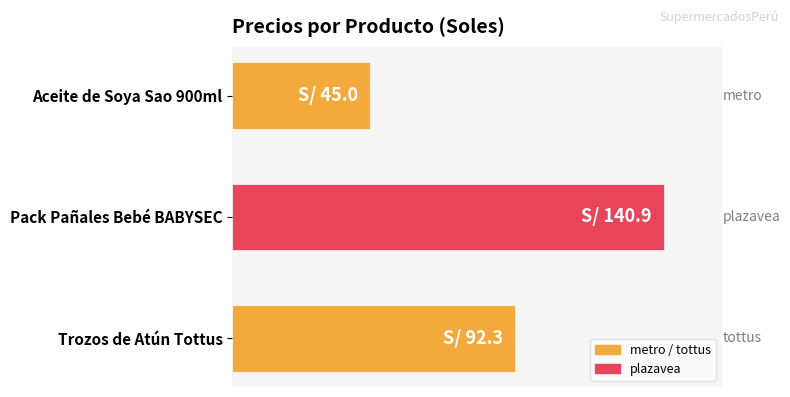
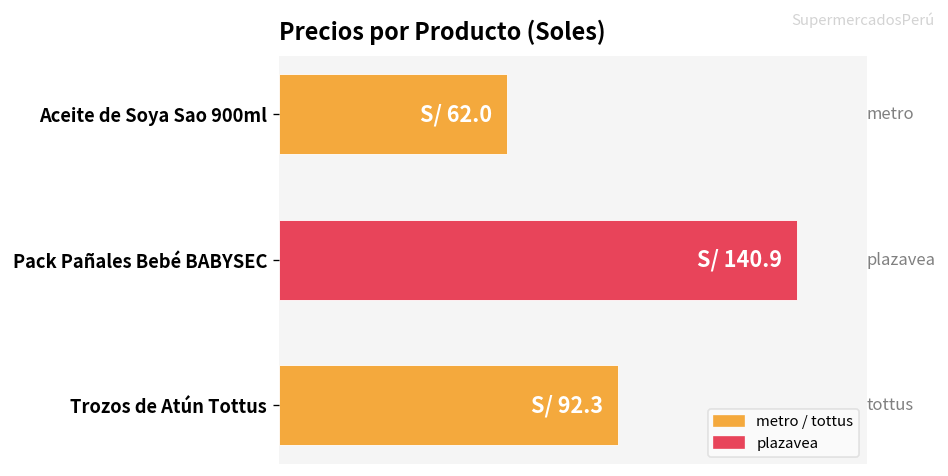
Aceite de Soya Sao 900ml: 45.0 -> 62.0
